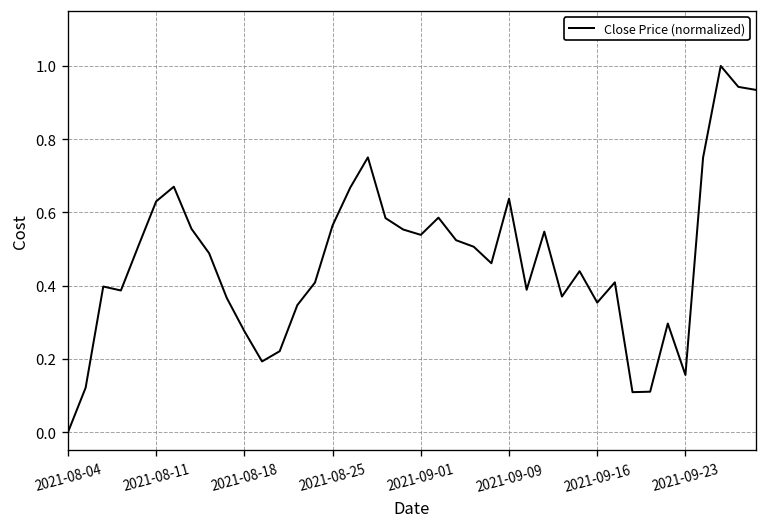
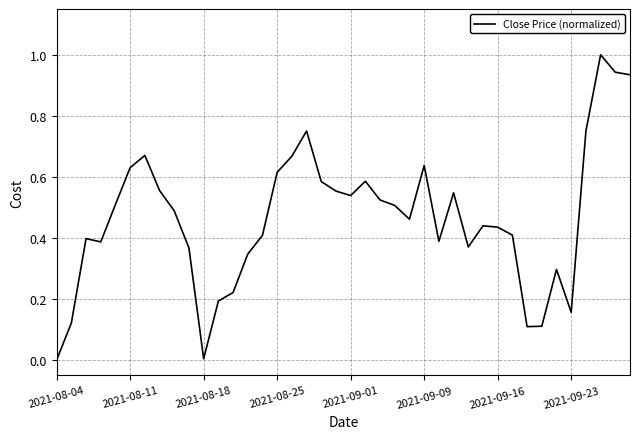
2021-08-18: 0.28 -> 0.00
2021-08-25: 0.56 -> 0.61
2021-09-16: 0.35 -> 0.44
